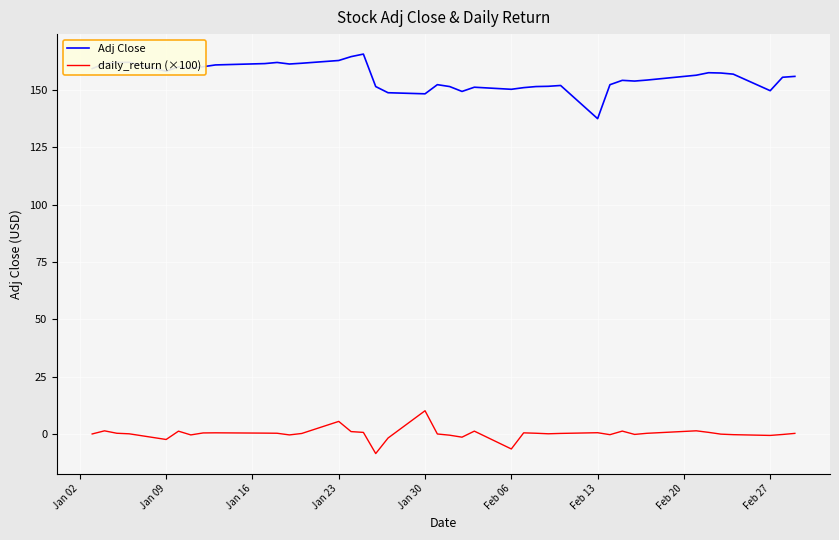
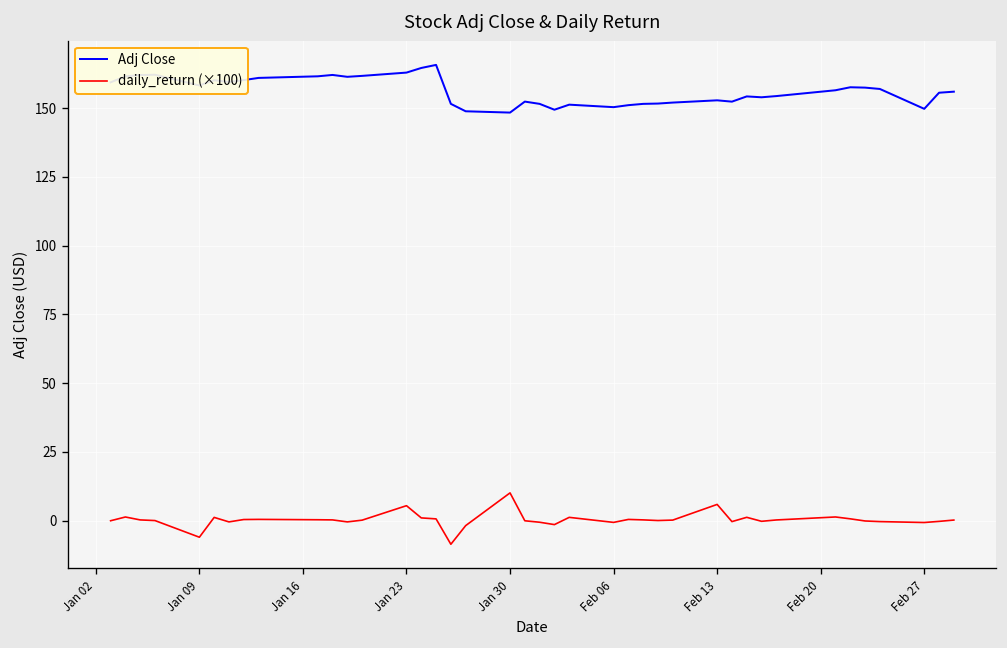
daily_return (×100), Jan 09: -2 -> -6
daily_return (×100), Feb 06: -7 -> -1
Adj Close, Feb 13: 138 -> 153
daily_return (×100), Feb 13: 1 -> 6
